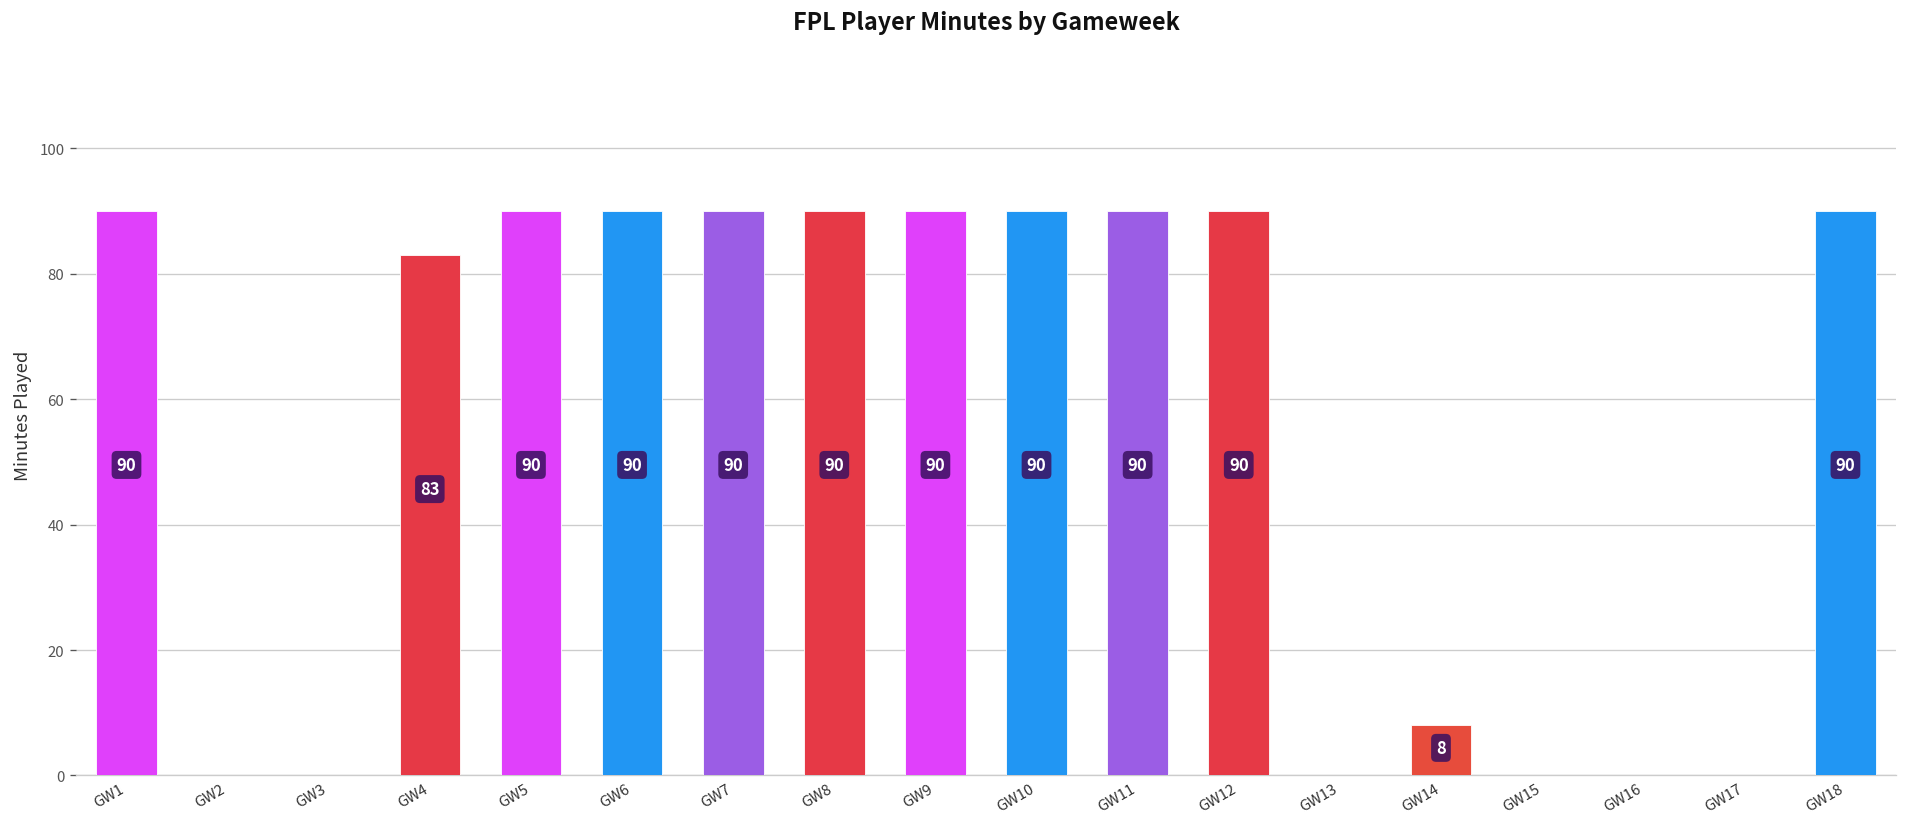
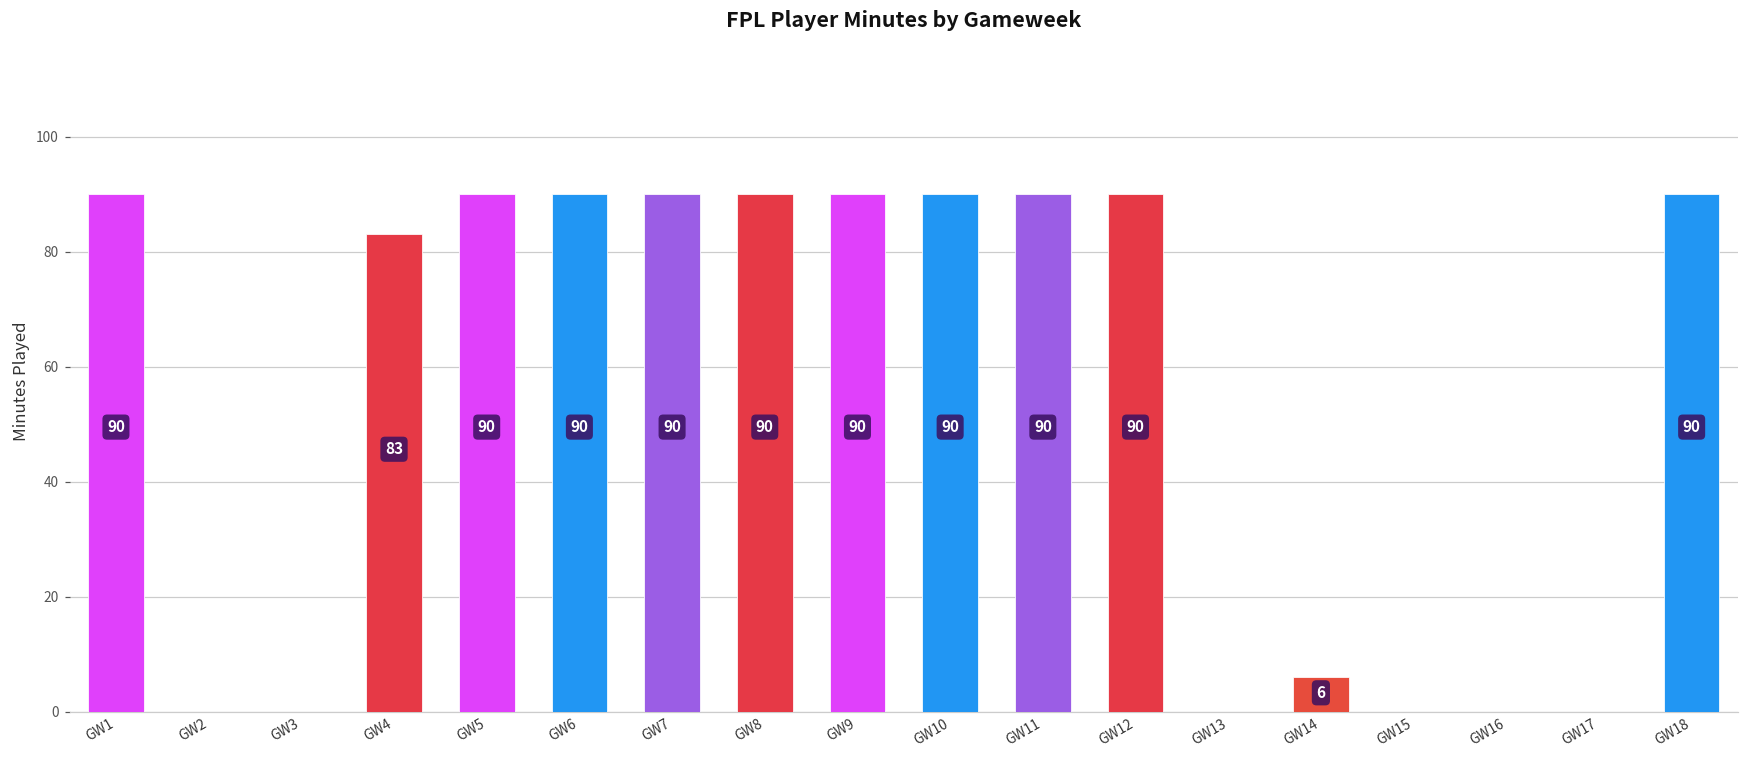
GW14: 8 -> 6
